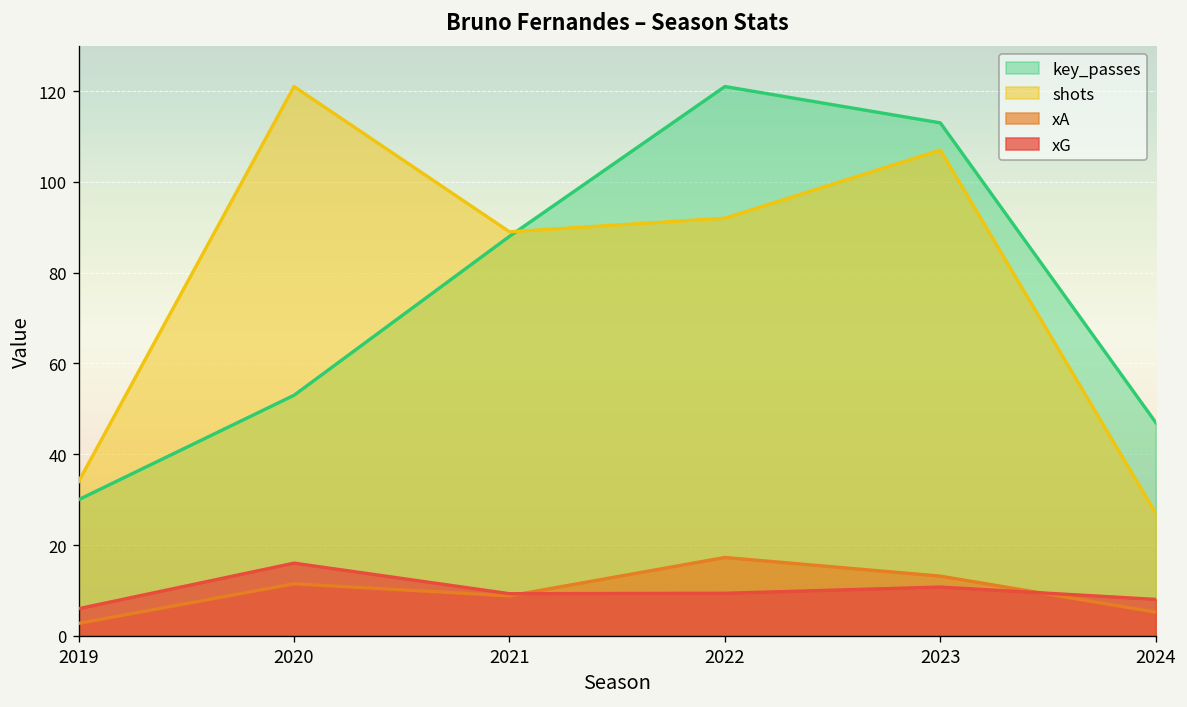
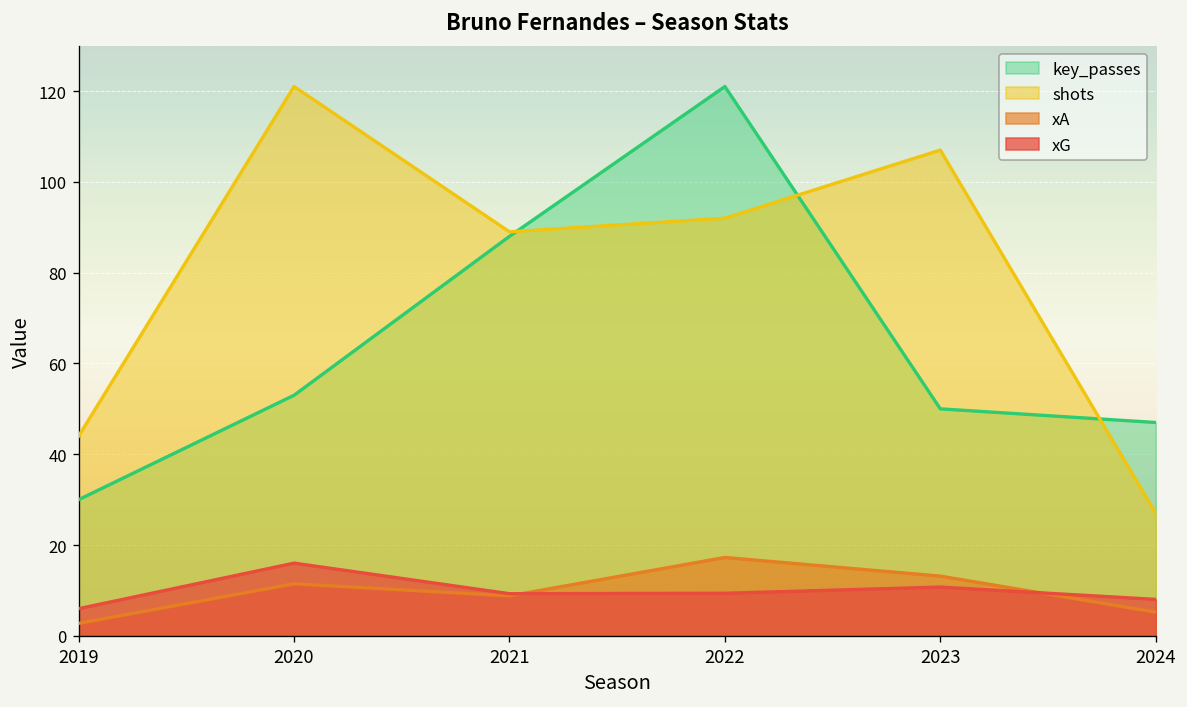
shots, 2019: 34 -> 44
key_passes, 2023: 113 -> 50
